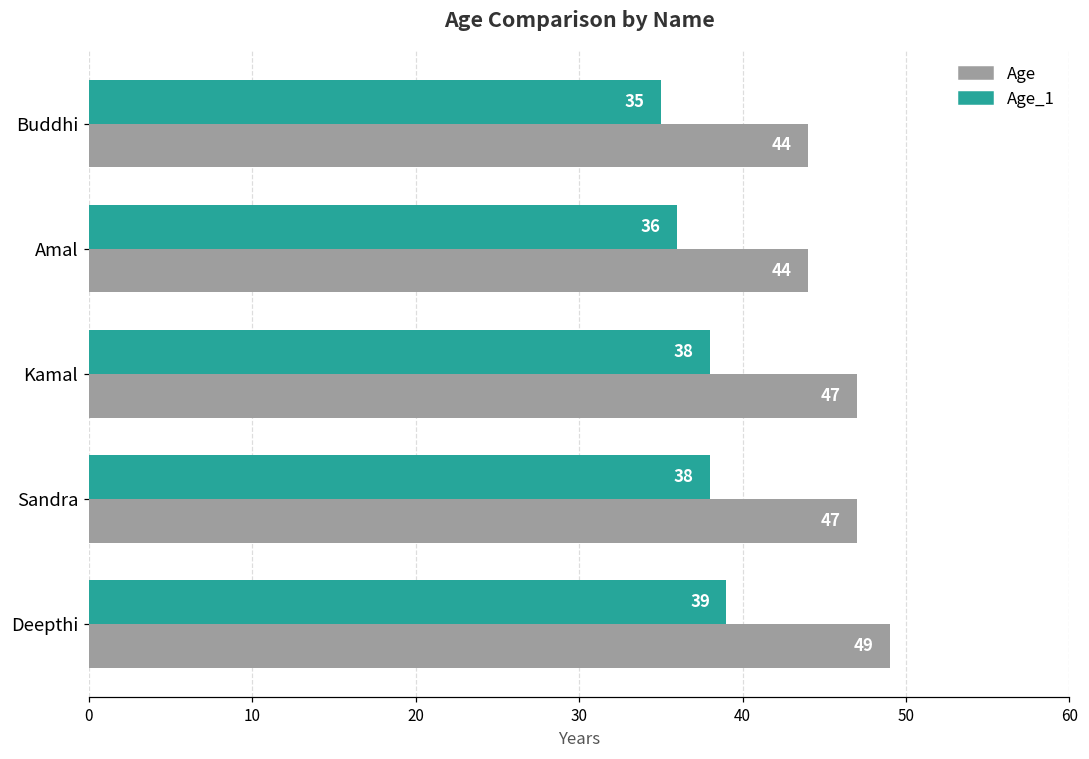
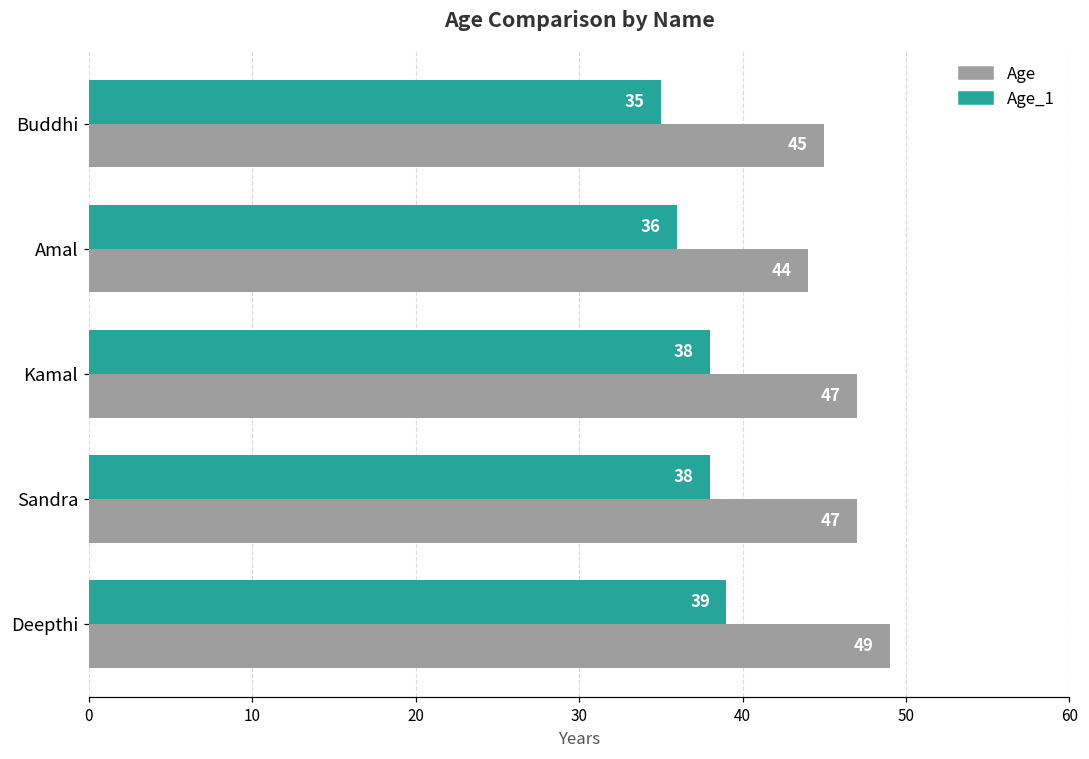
Age, Buddhi: 44 -> 45
